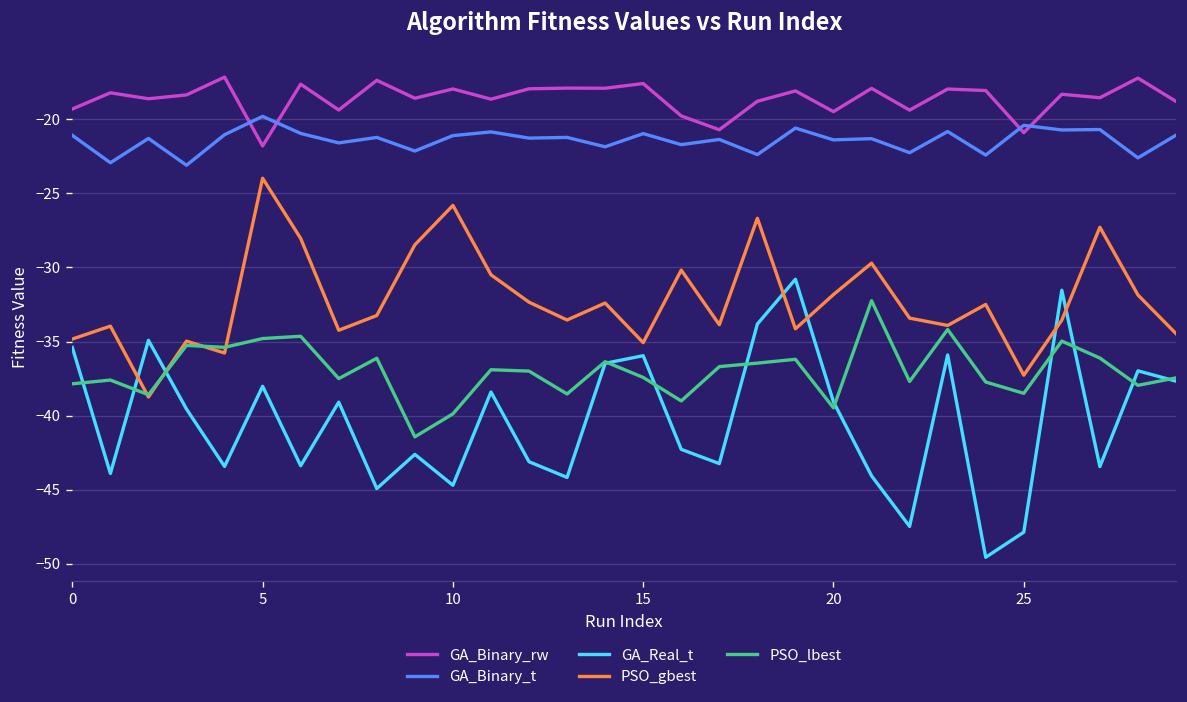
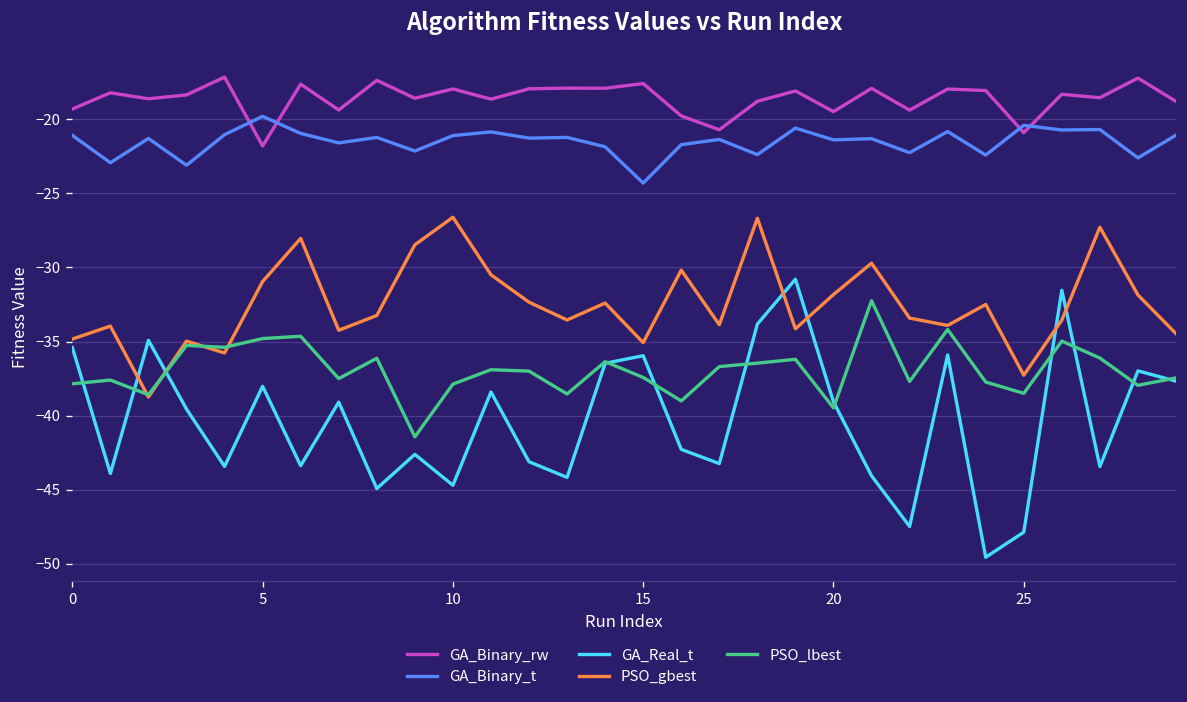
PSO_gbest, 5: -24.0 -> -31.0
PSO_gbest, 10: -25.8 -> -26.6
PSO_lbest, 10: -39.9 -> -37.9
GA_Binary_t, 15: -21.0 -> -24.3
